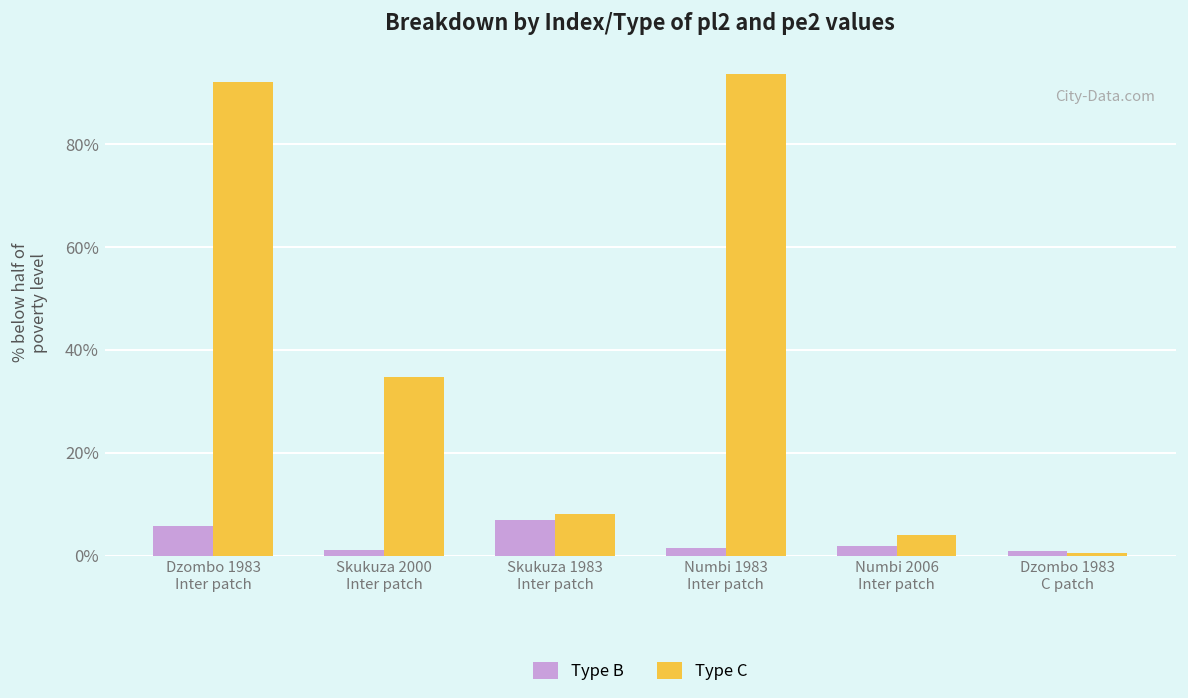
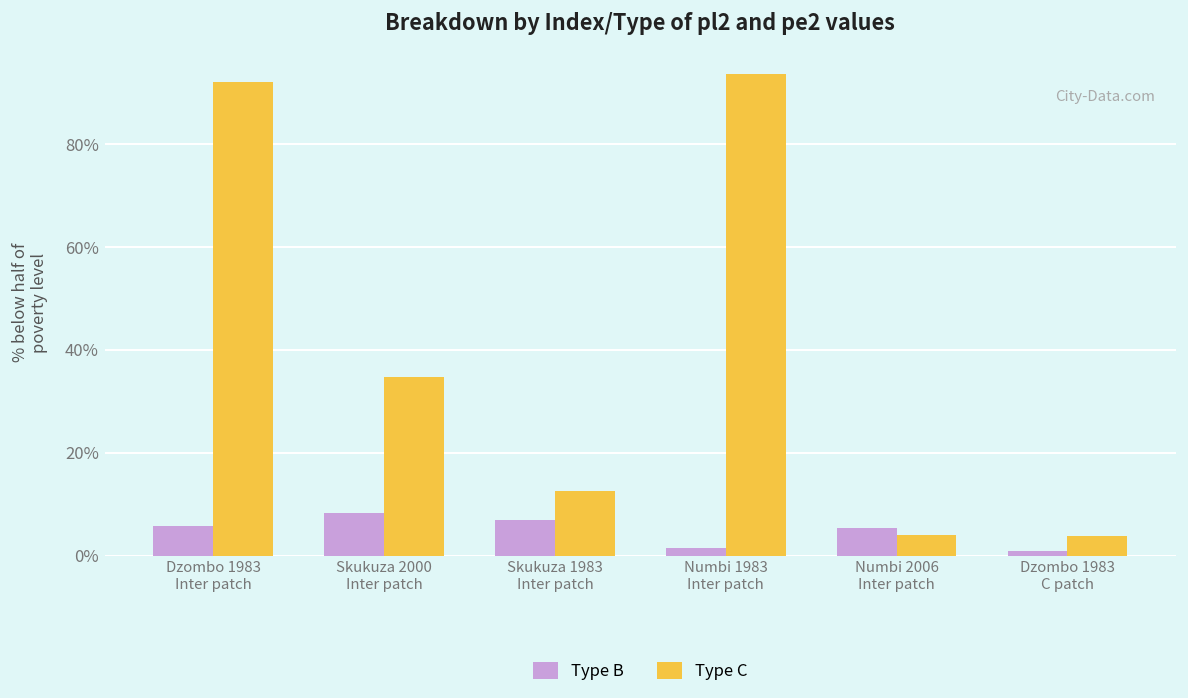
Type B, Skukuza 2000 Inter patch: 1% -> 8%
Type C, Skukuza 1983 Inter patch: 8% -> 13%
Type B, Numbi 2006 Inter patch: 2% -> 5%
Type C, Dzombo 1983 C patch: 0% -> 4%
